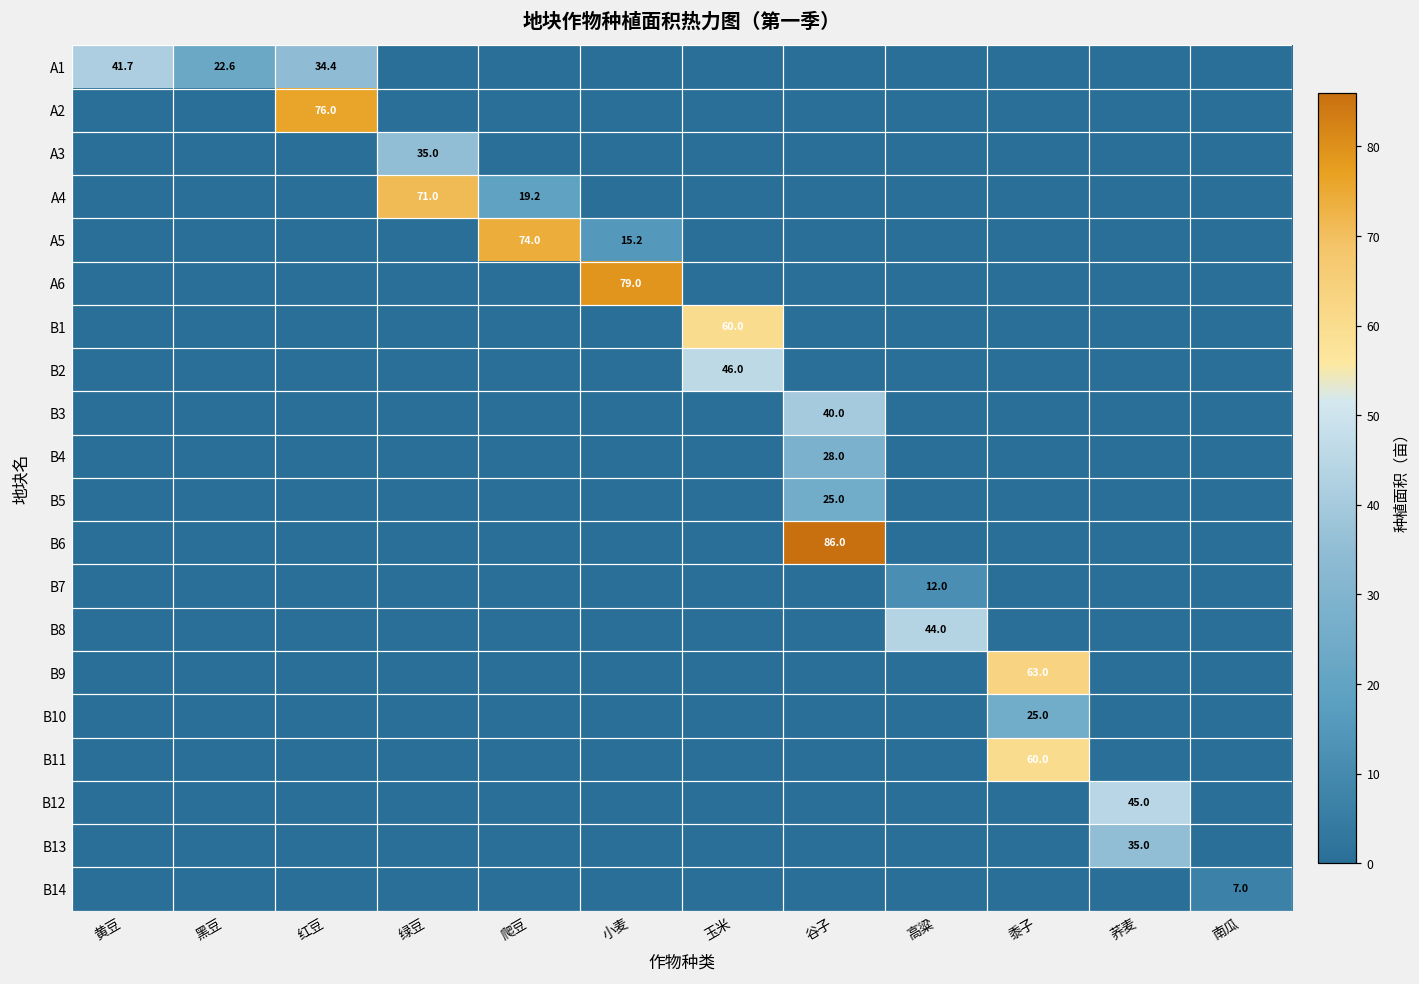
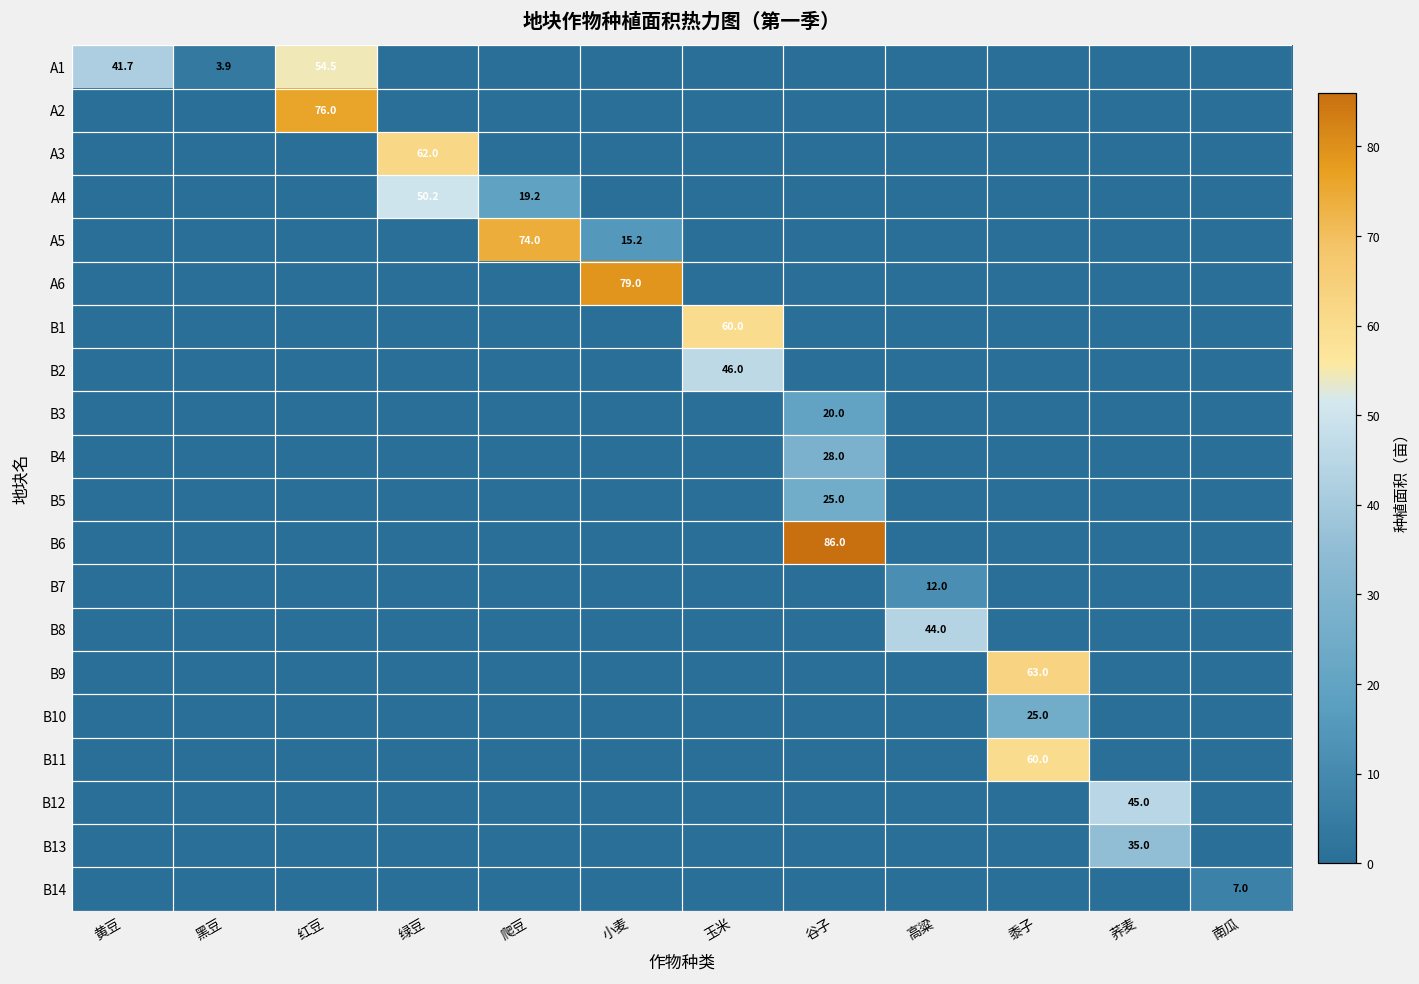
A1, 黑豆: 22.6 -> 3.9
A1, 红豆: 34.4 -> 54.5
A3, 绿豆: 35.0 -> 62.0
A4, 绿豆: 71.0 -> 50.2
B3, 谷子: 40.0 -> 20.0
